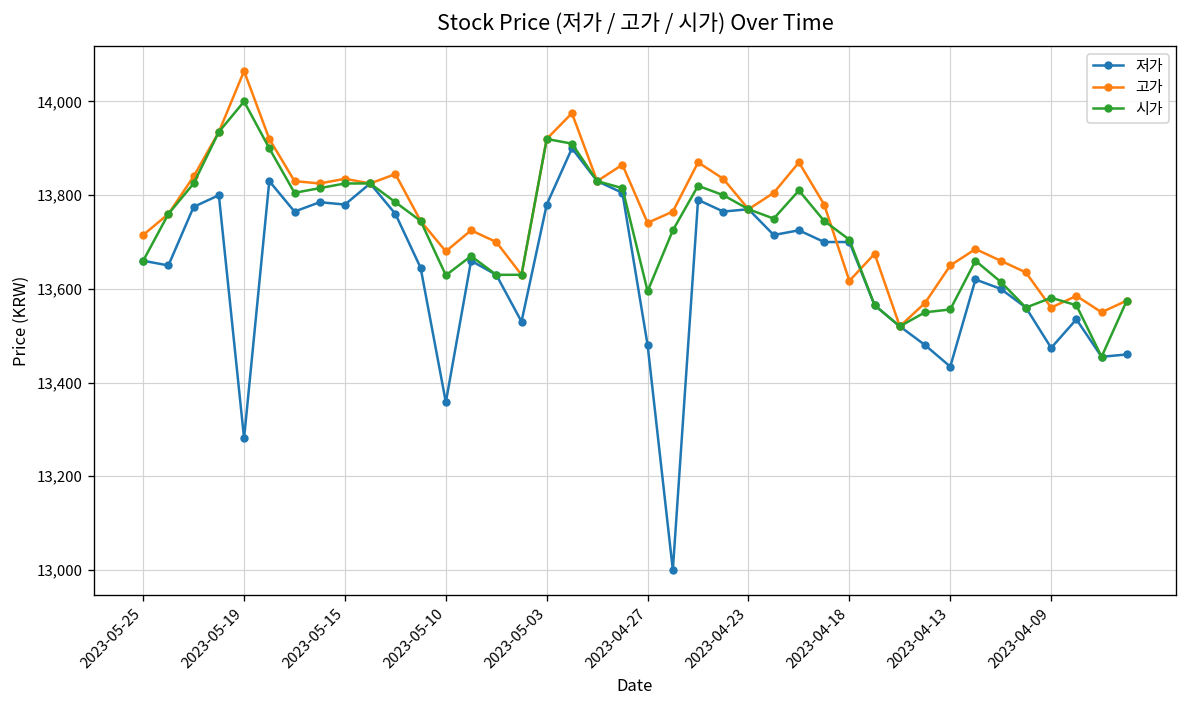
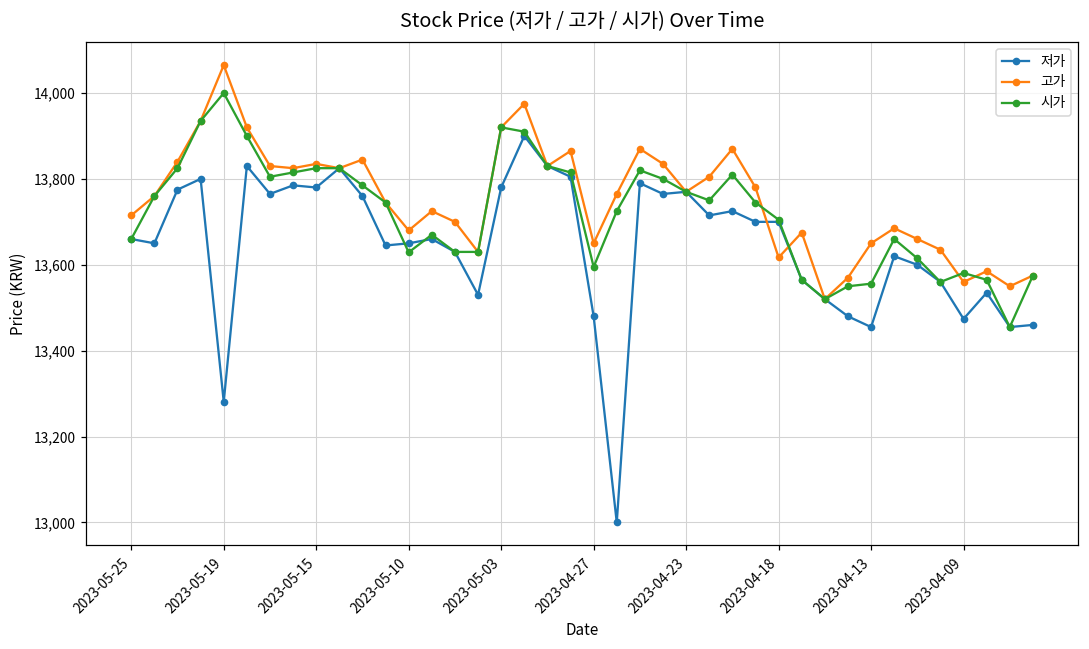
저가, 2023-05-10: 13,360 -> 13,650
고가, 2023-04-27: 13,740 -> 13,650
저가, 2023-04-13: 13,430 -> 13,460
